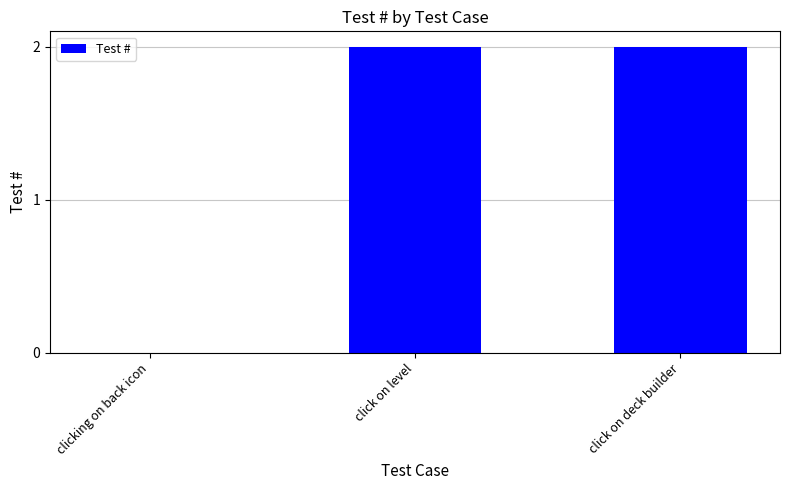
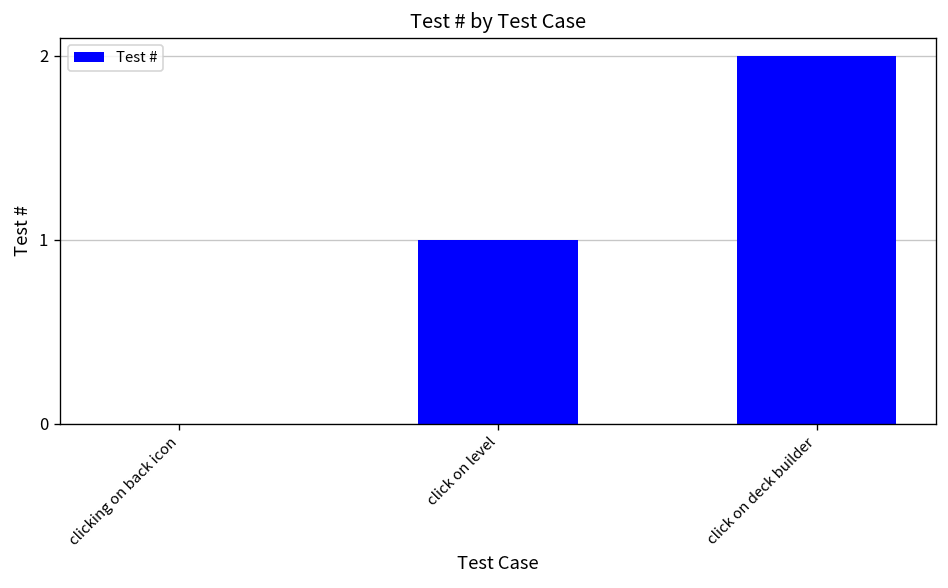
click on level: 2 -> 1
